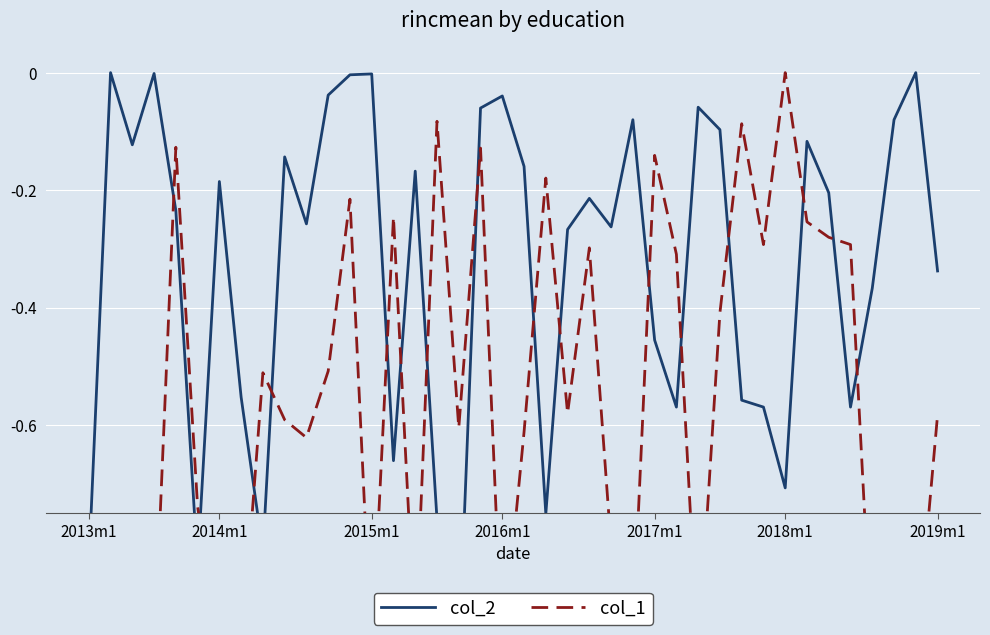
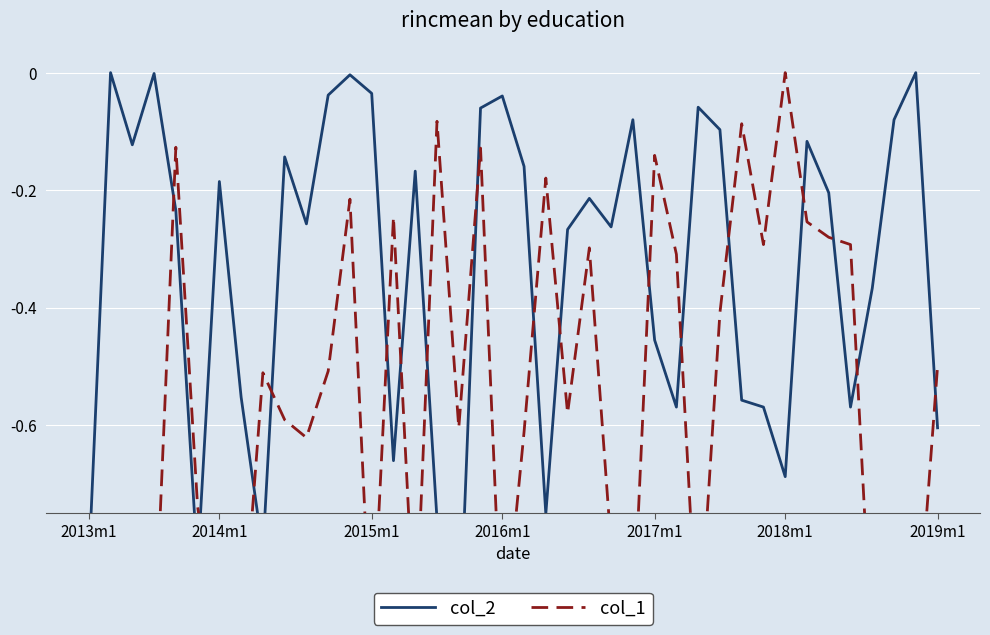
col_2, 2015m1: 0.00 -> -0.04
col_2, 2018m1: -0.71 -> -0.69
col_2, 2019m1: -0.34 -> -0.60
col_1, 2019m1: -0.58 -> -0.50
